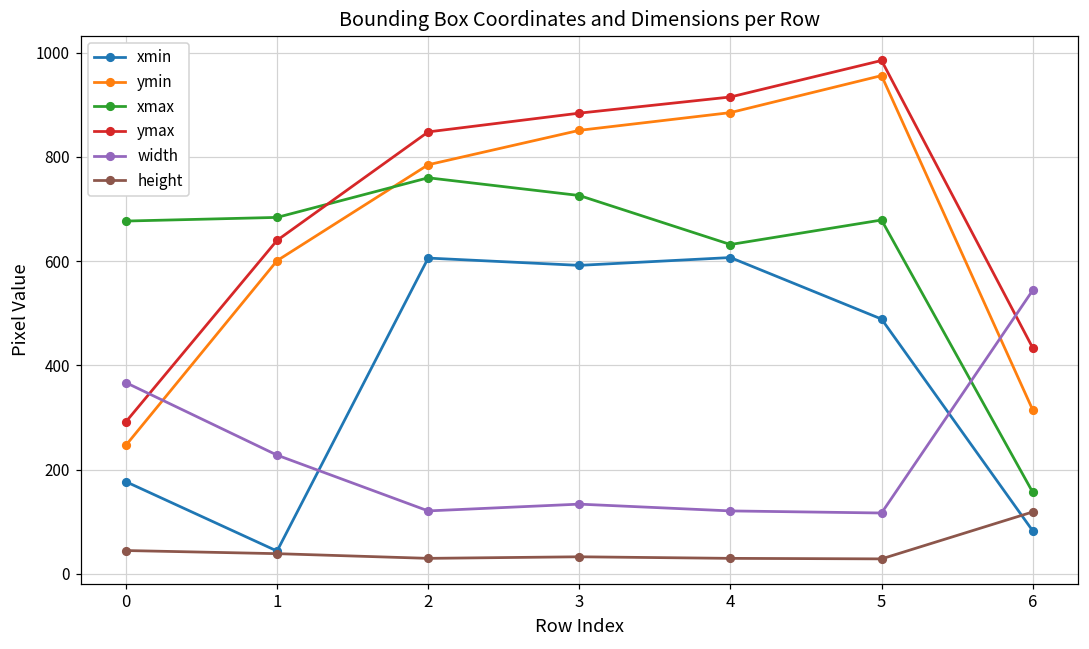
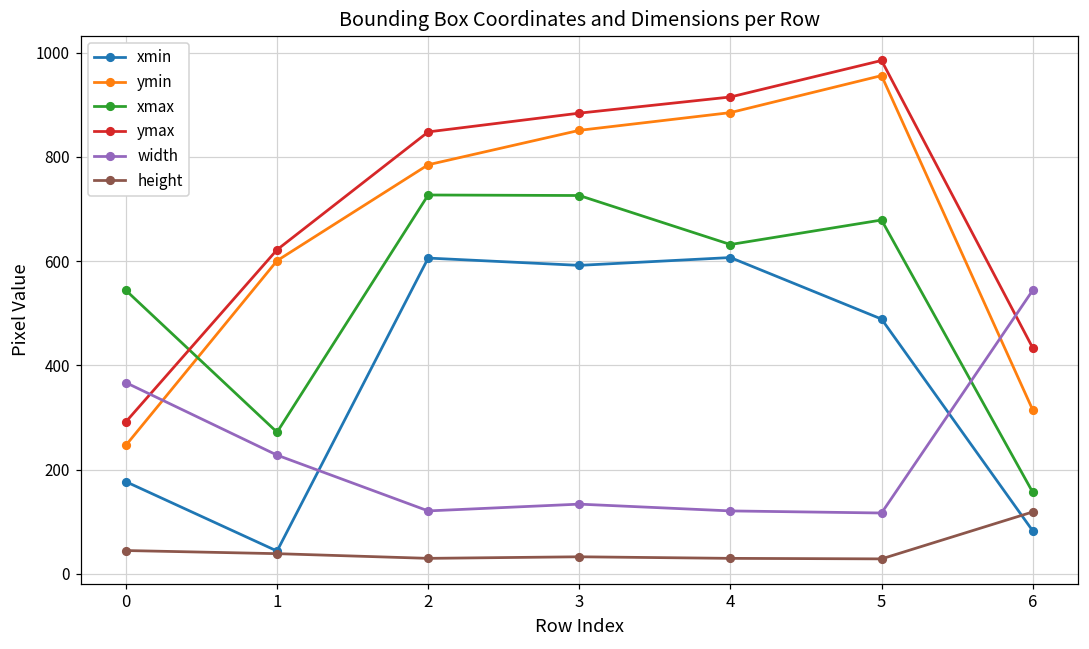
xmax, 0: 680 -> 540
xmax, 1: 680 -> 270
ymax, 1: 640 -> 620
xmax, 2: 760 -> 730
